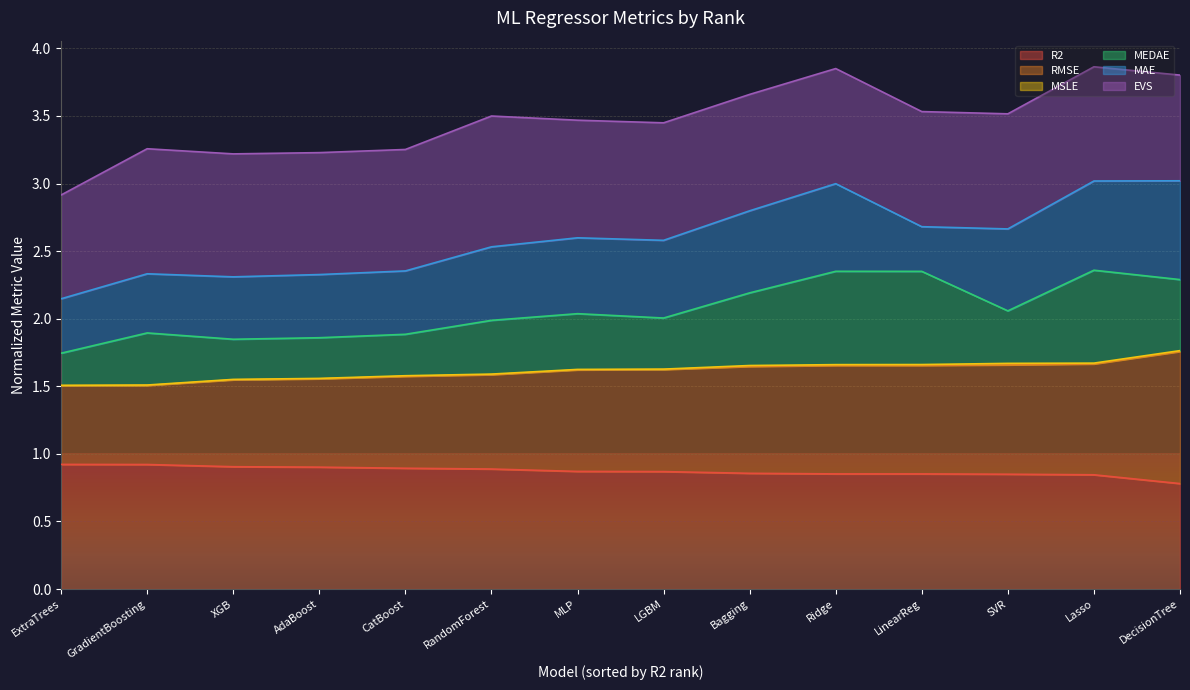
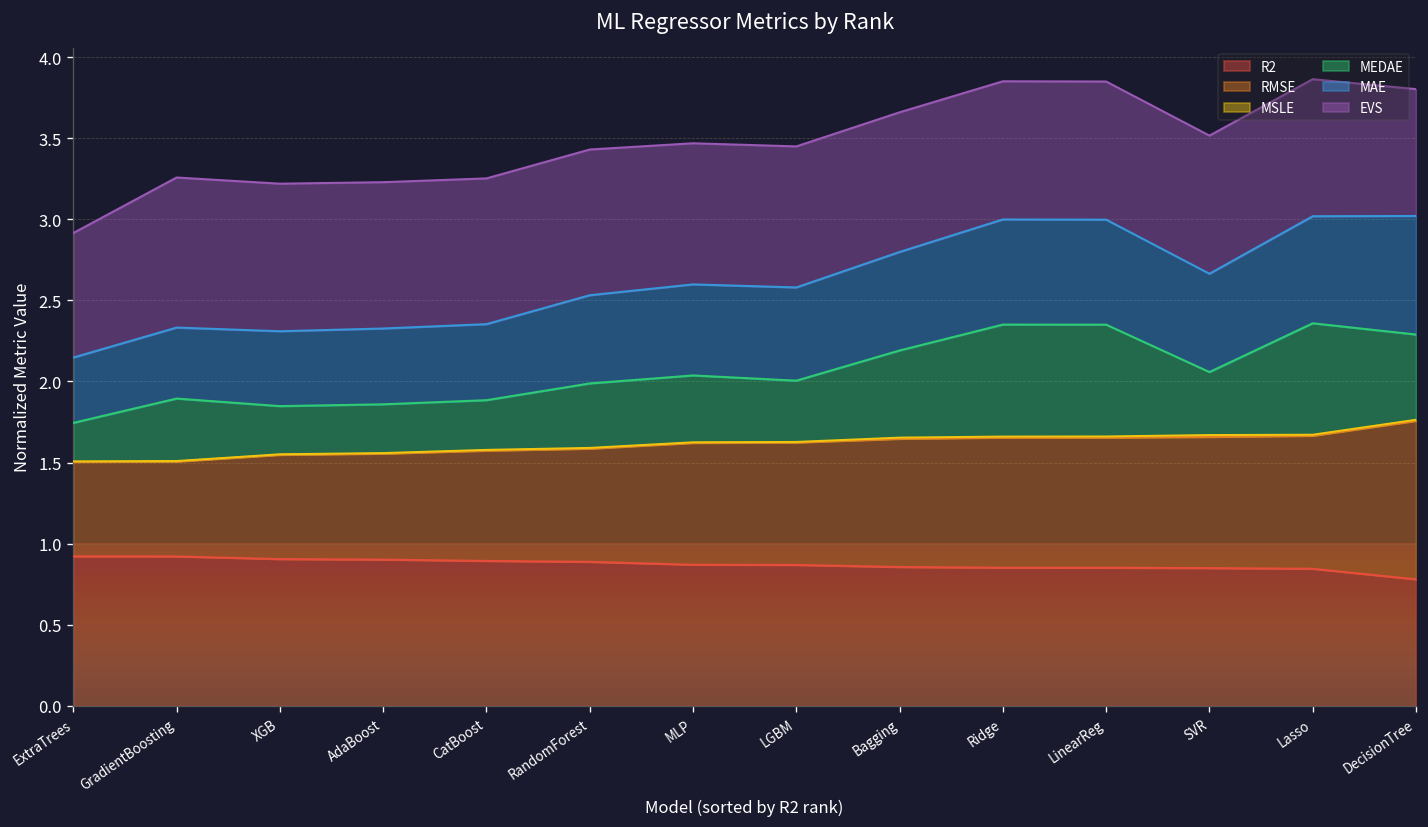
EVS, RandomForest: 0.97 -> 0.90
MAE, LinearReg: 0.33 -> 0.65
